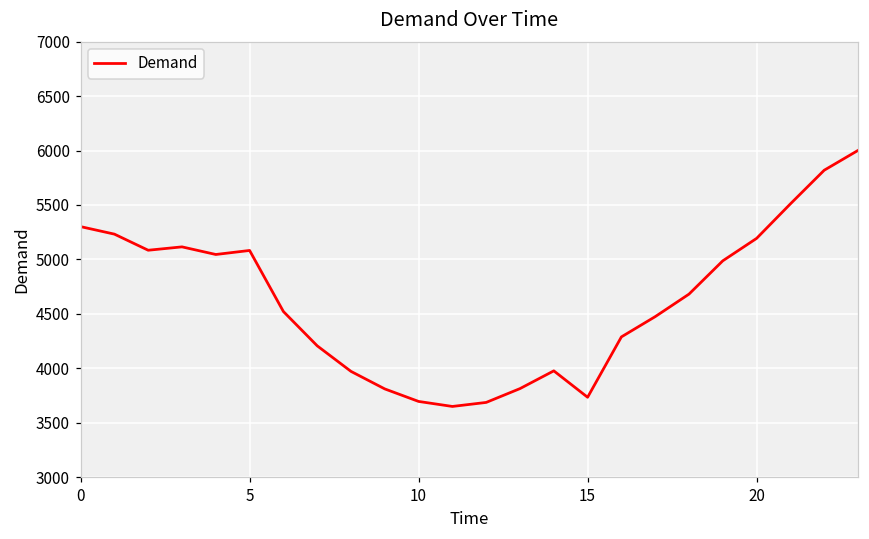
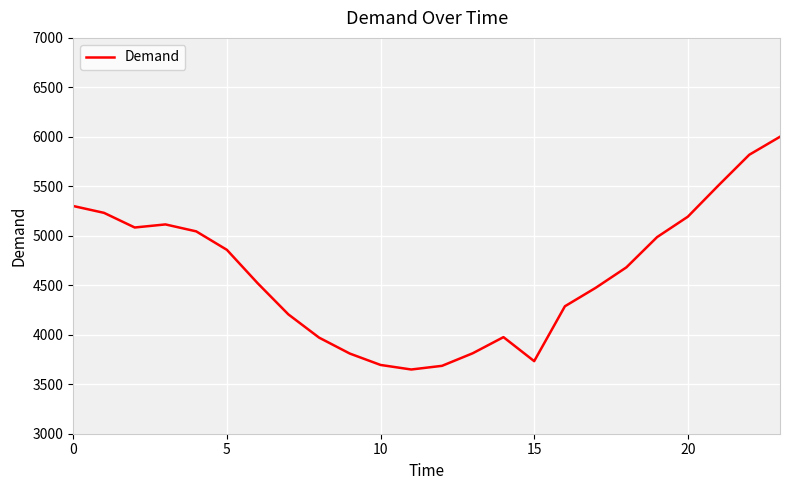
5: 5100 -> 4900
